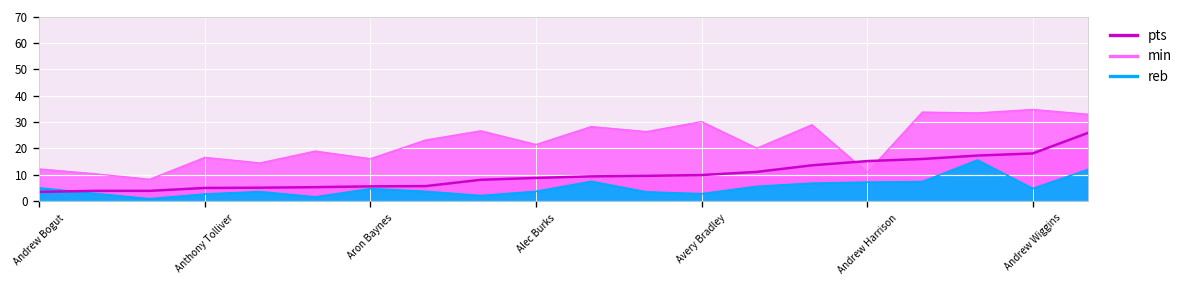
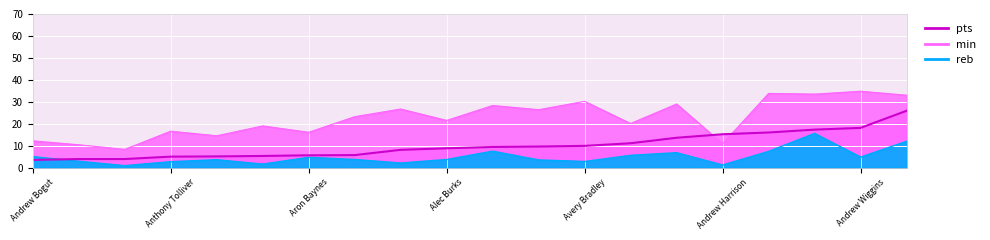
reb, Andrew Harrison: 7 -> 1
